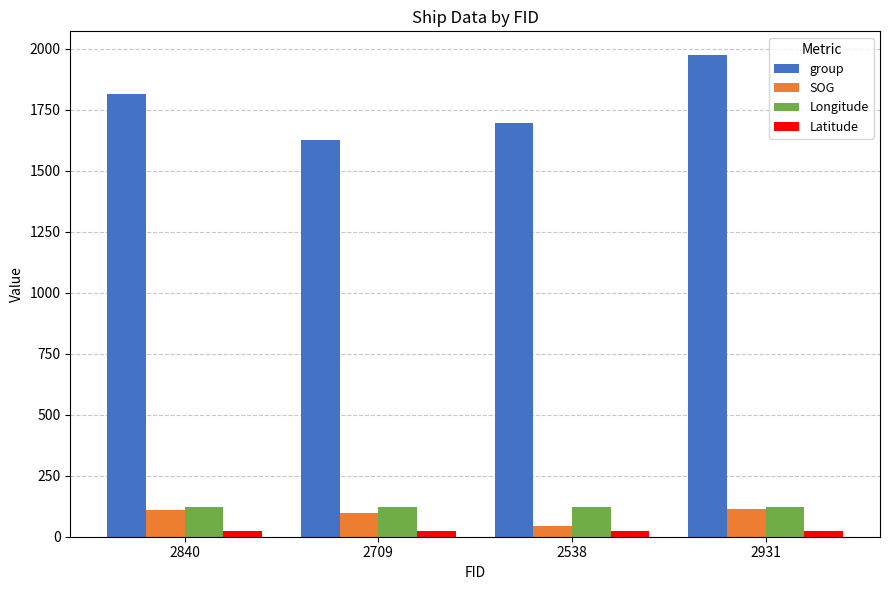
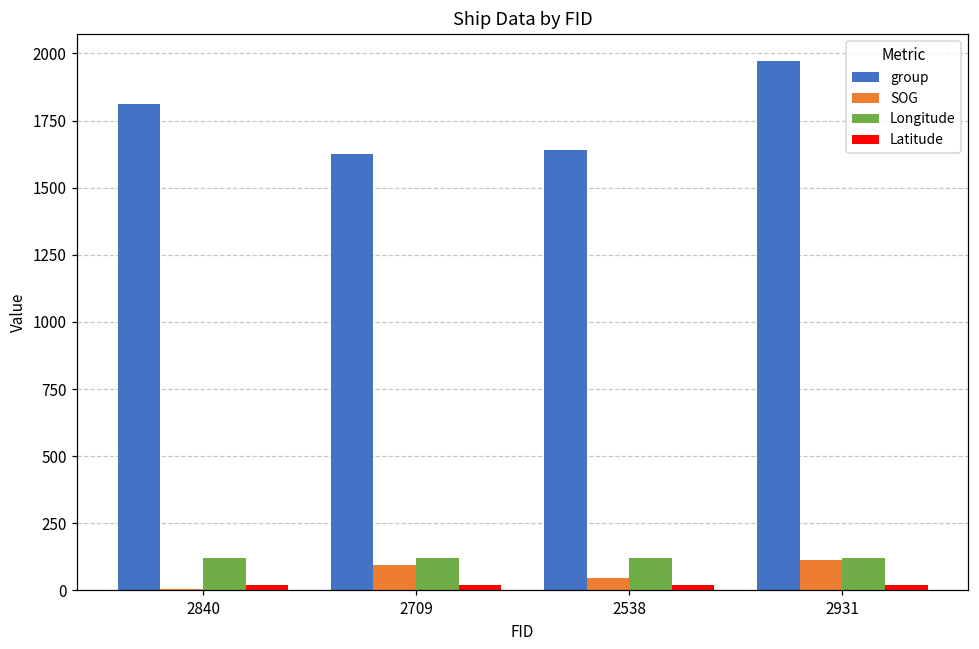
SOG, 2840: 110 -> 0
group, 2538: 1700 -> 1640
